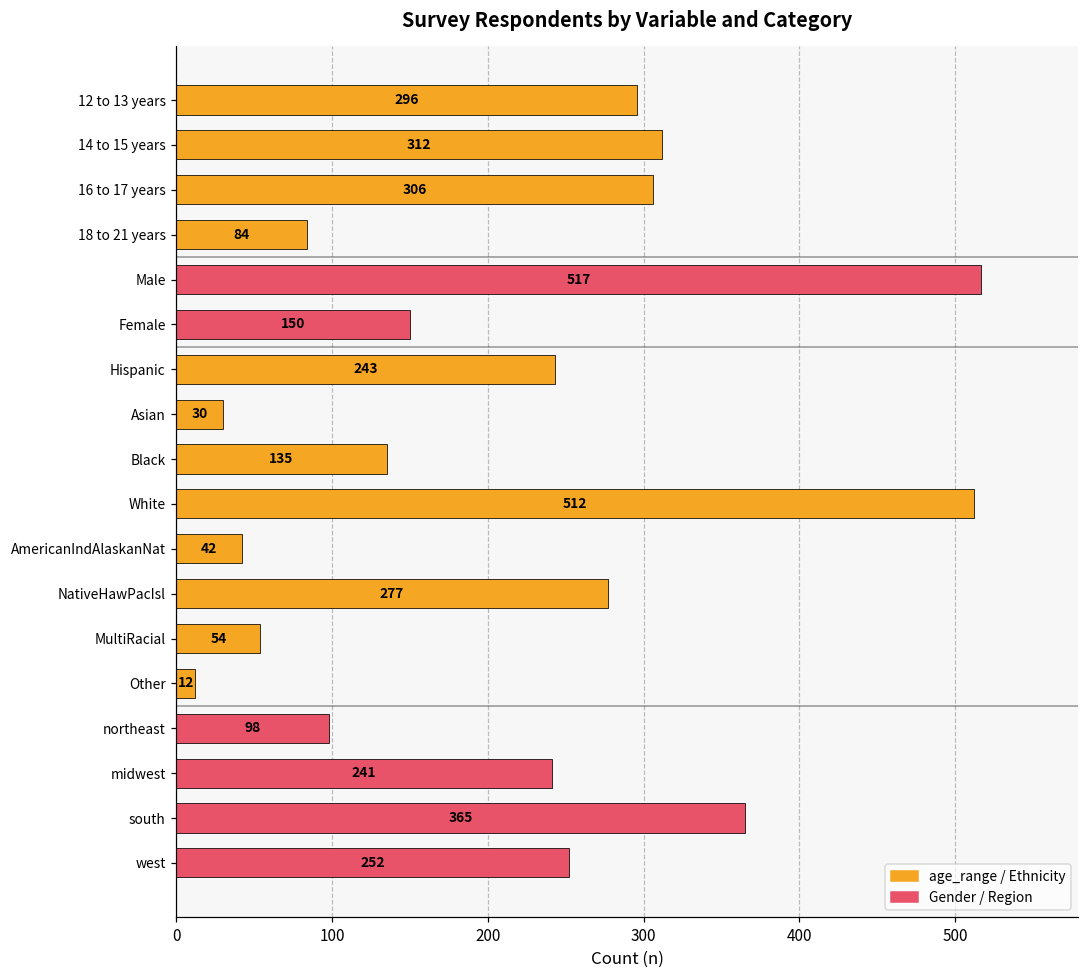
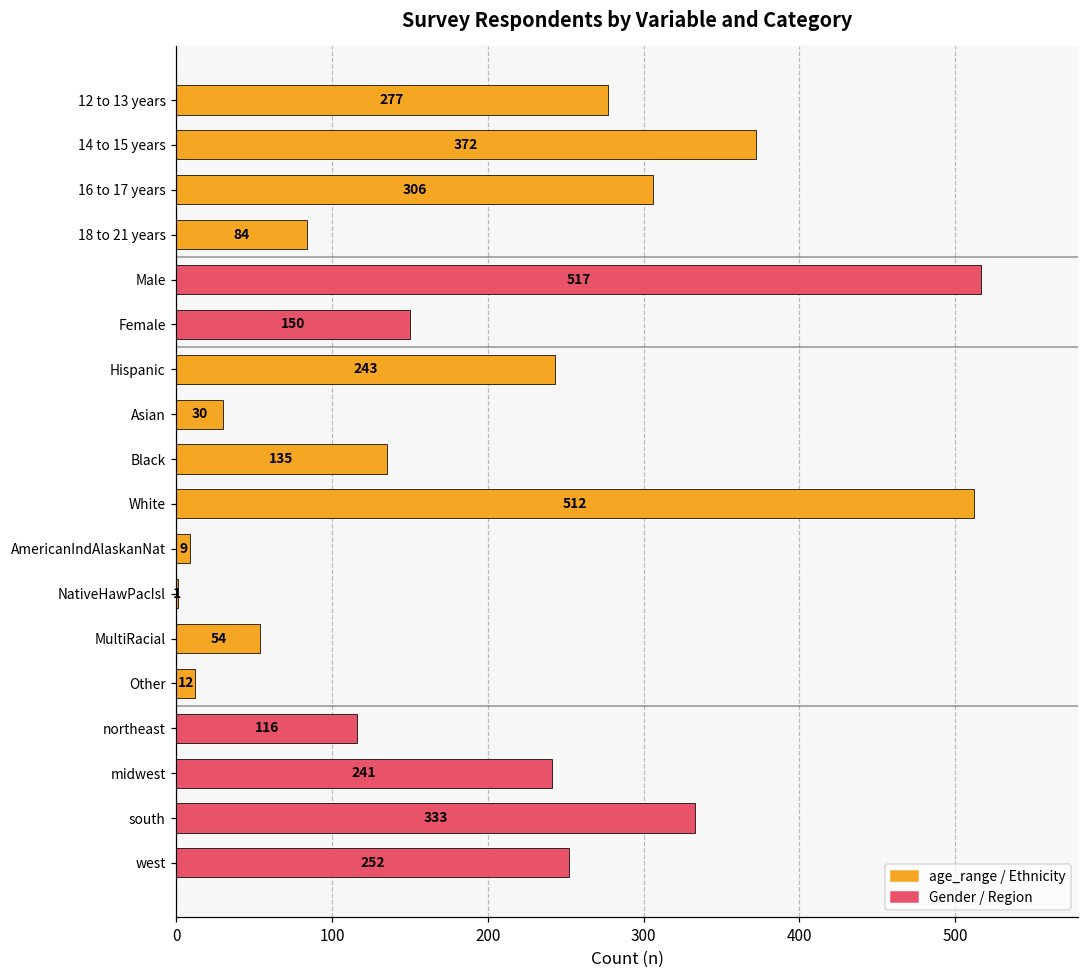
12 to 13 years: 296 -> 277
14 to 15 years: 312 -> 372
AmericanIndAlaskanNat: 42 -> 9
NativeHawPacIsl: 277 -> 1
northeast: 98 -> 116
south: 365 -> 333
